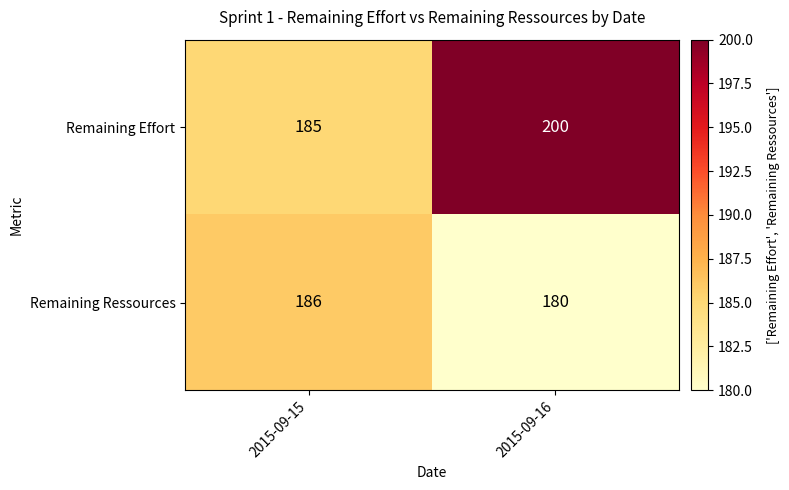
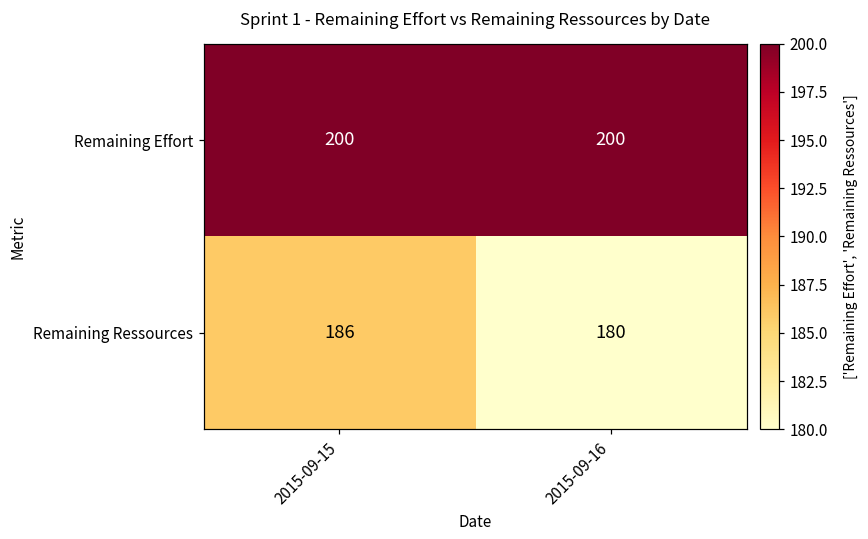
Remaining Effort, 2015-09-15: 185 -> 200
